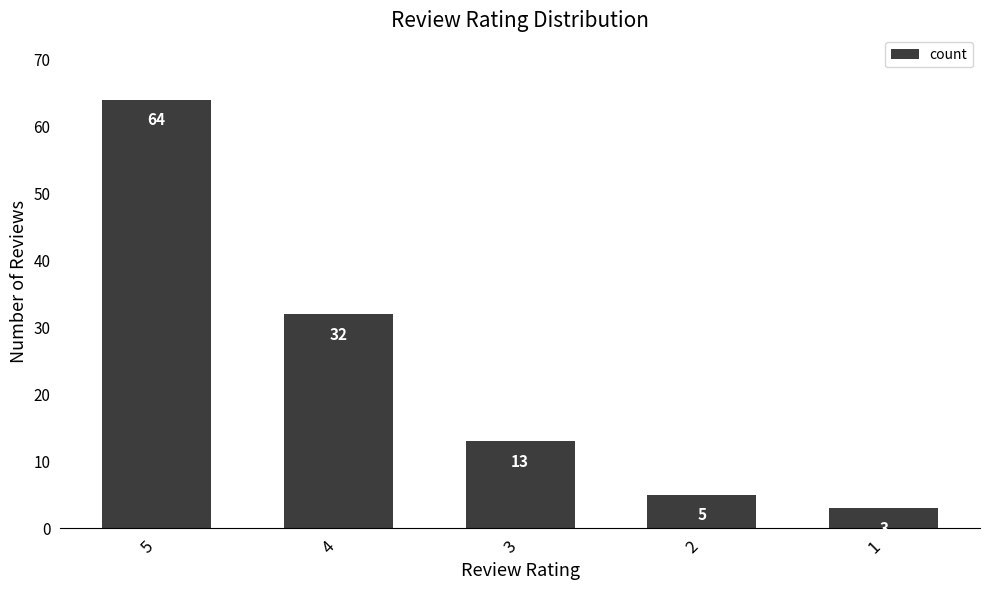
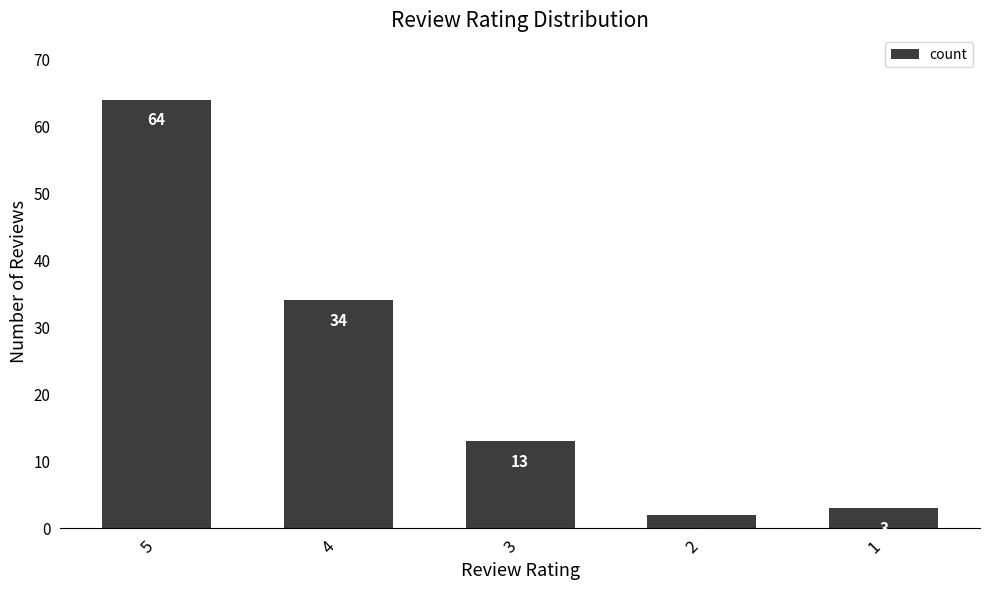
4: 32 -> 34
2: 5 -> 2
